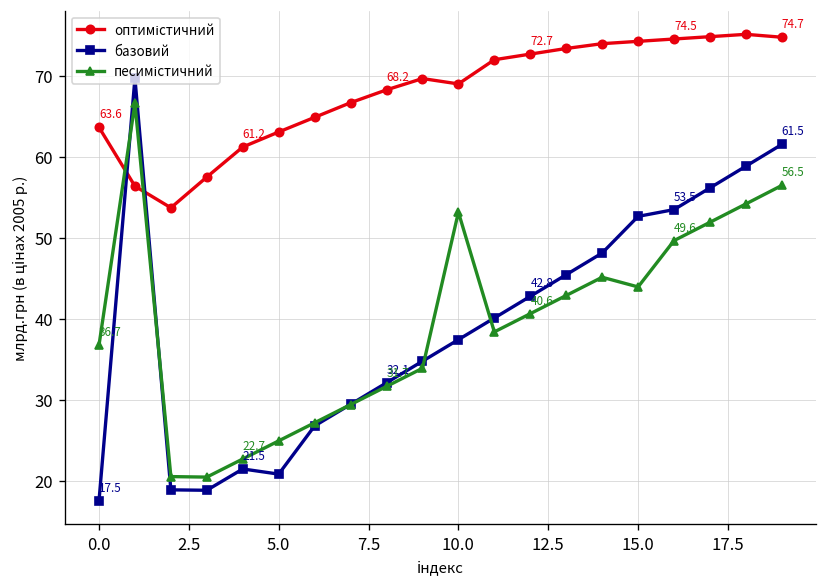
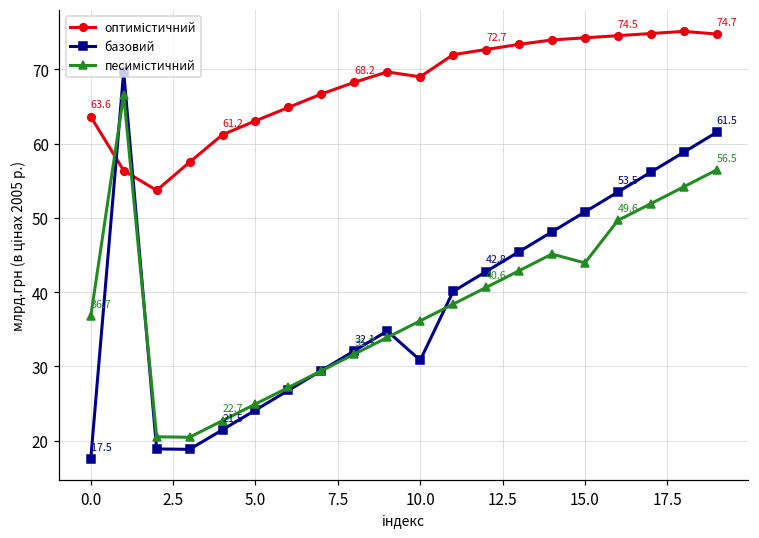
базовий, 5.0: 21 -> 24
базовий, 10.0: 37 -> 31
песимістичний, 10.0: 53 -> 36
базовий, 15.0: 53 -> 51
